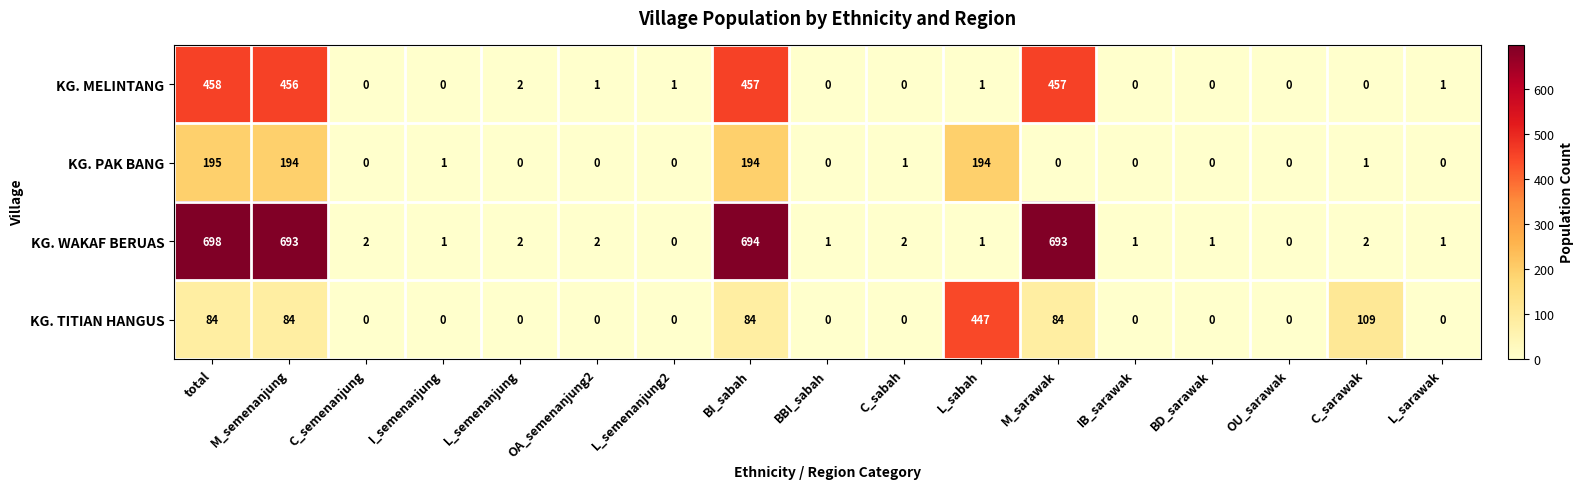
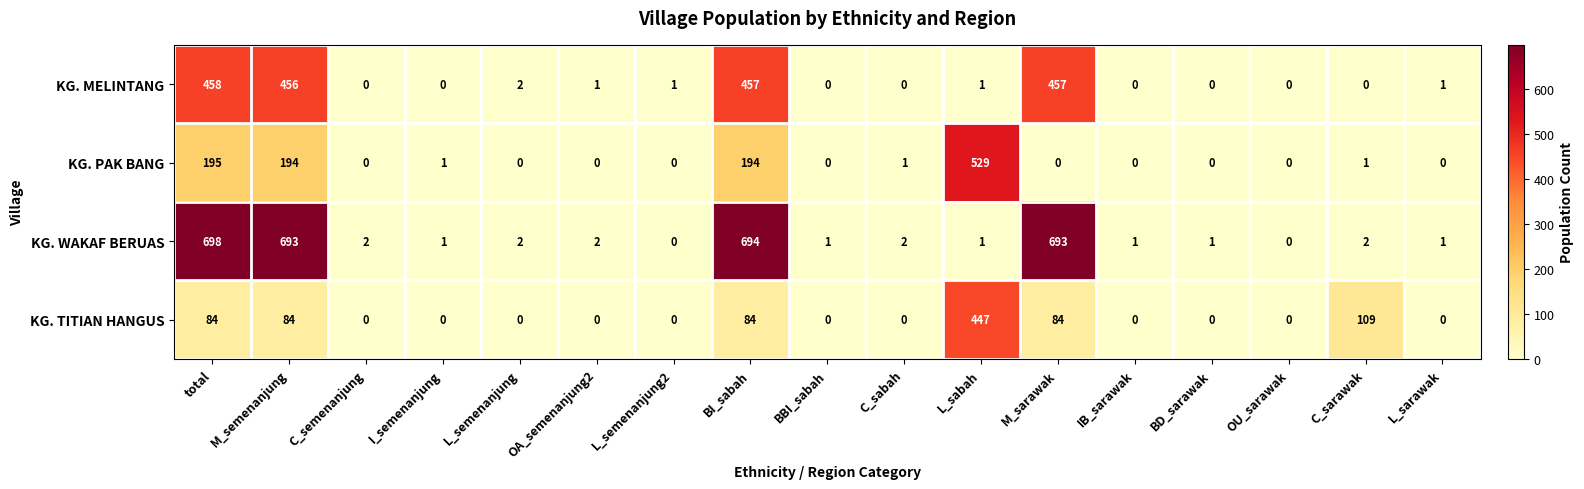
KG. PAK BANG, L_sabah: 194 -> 529
